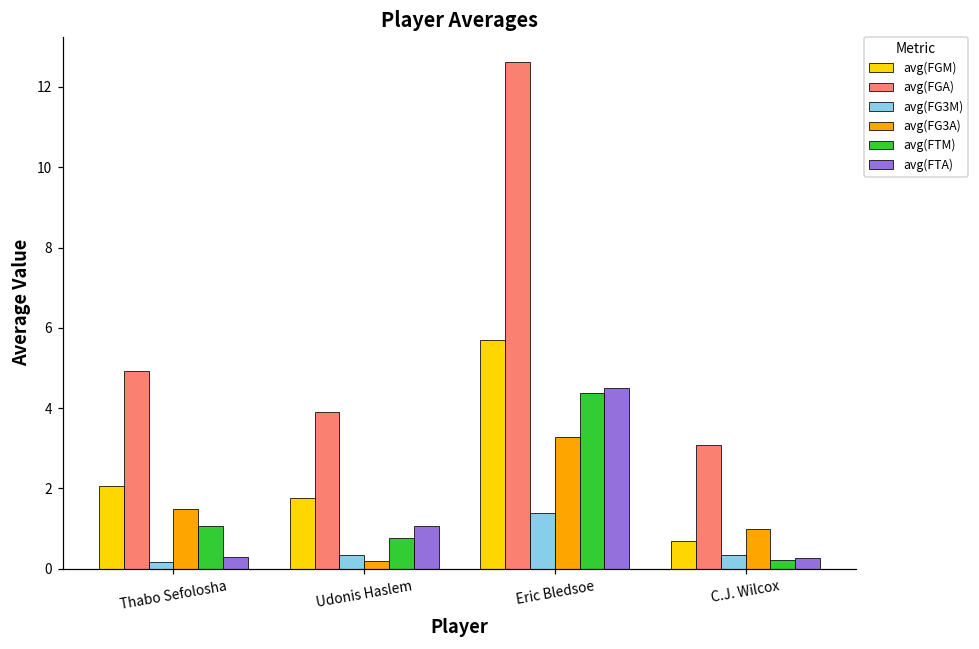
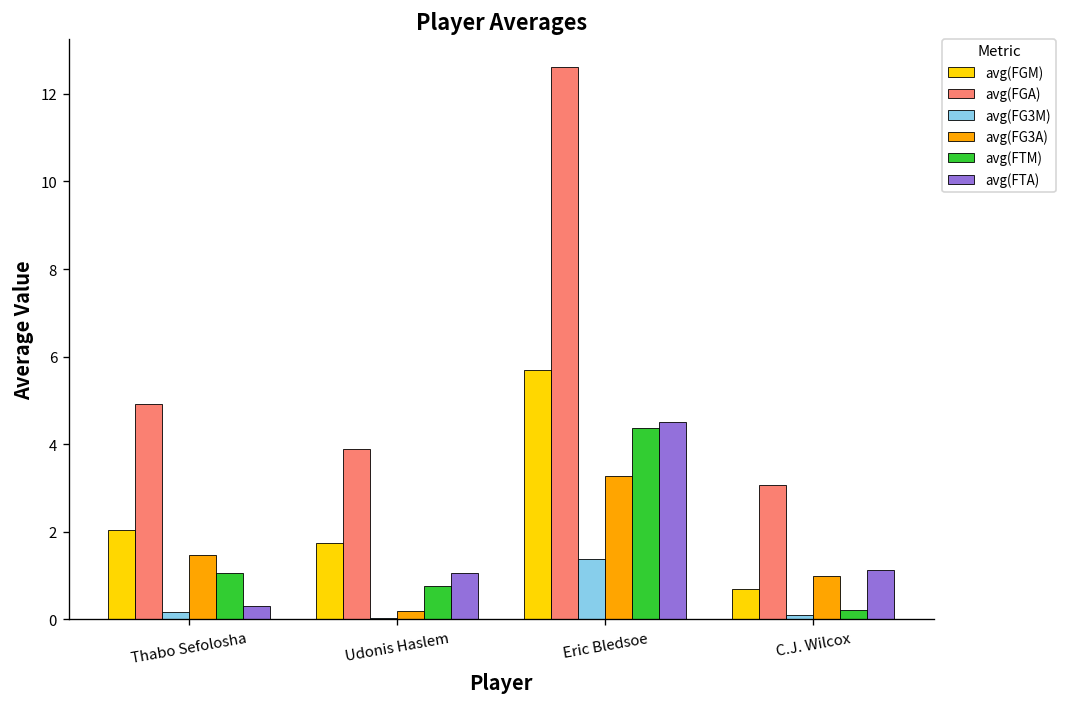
avg(FG3M), Udonis Haslem: 0.3 -> 0.0
avg(FG3M), C.J. Wilcox: 0.3 -> 0.1
avg(FTA), C.J. Wilcox: 0.3 -> 1.1
